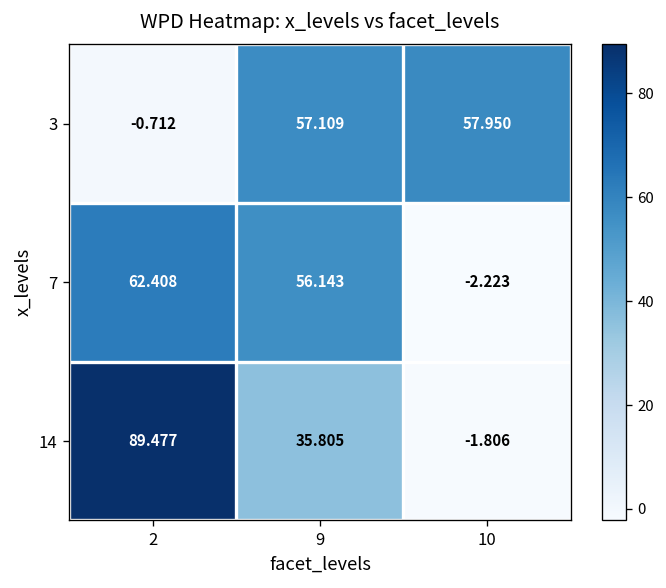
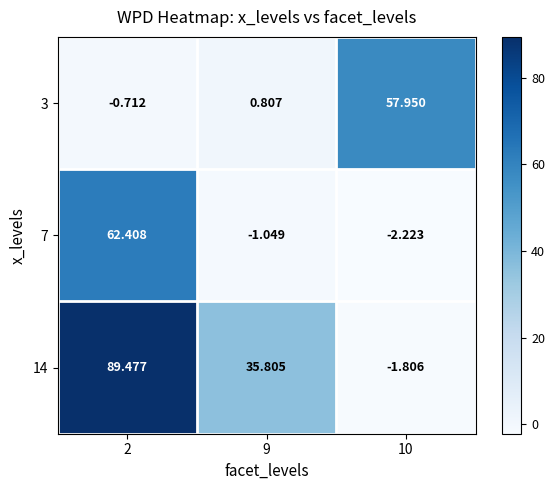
3, 9: 57.109 -> 0.807
7, 9: 56.143 -> -1.049
